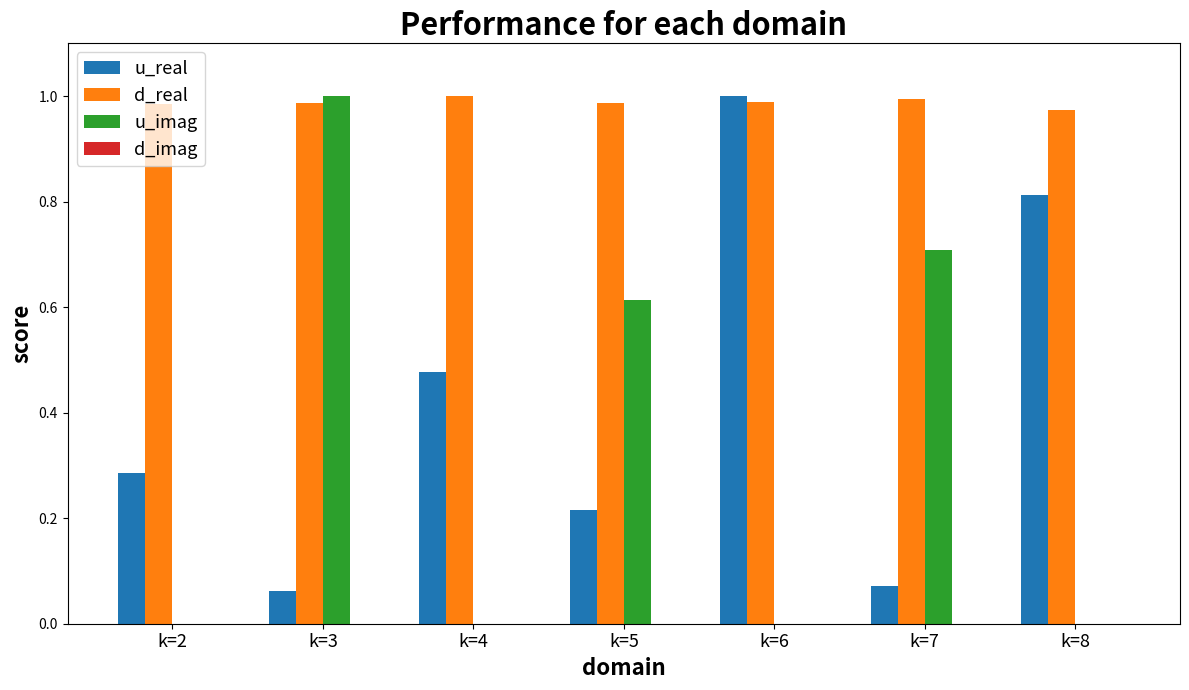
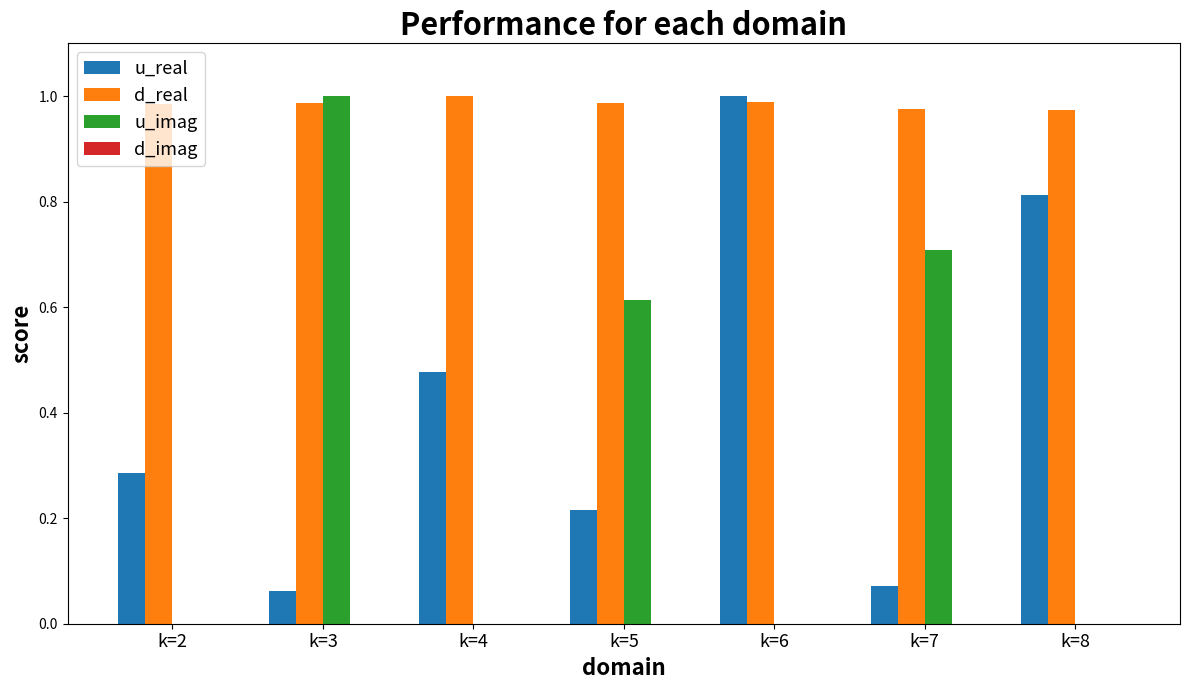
d_real, k=7: 0.99 -> 0.97
